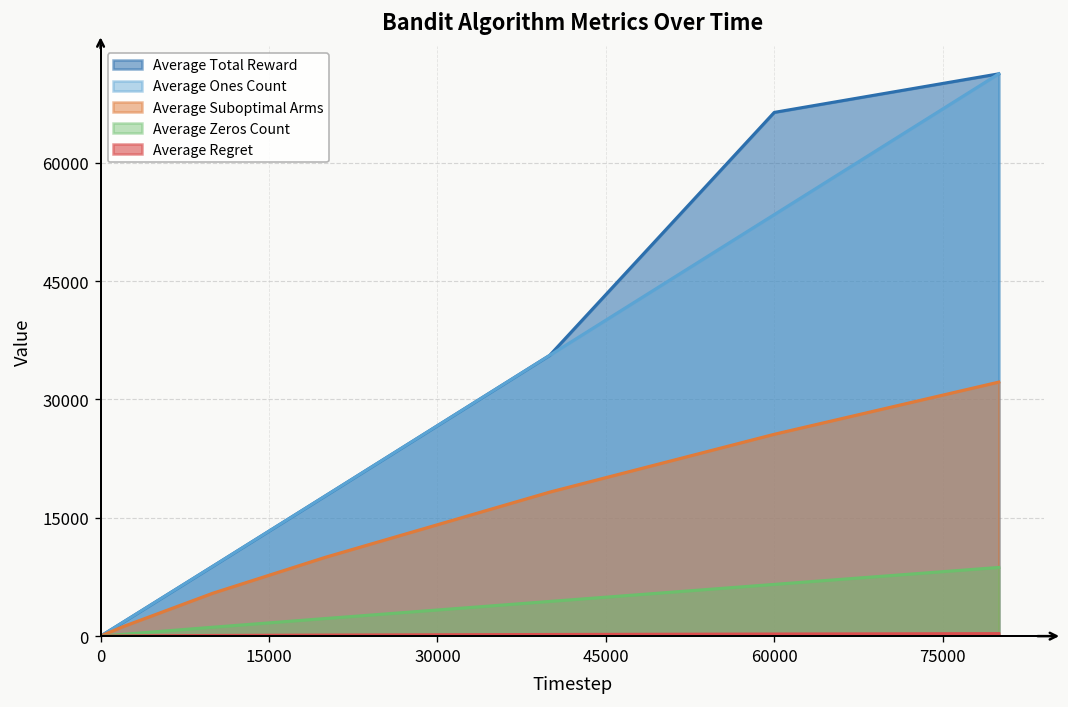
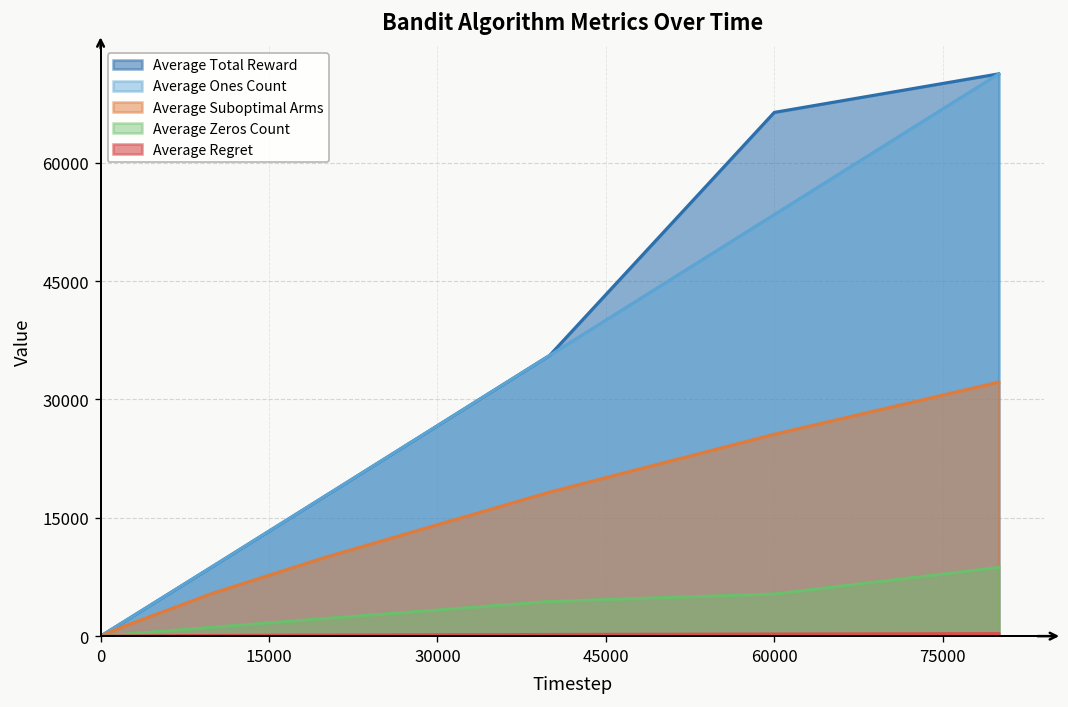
Average Zeros Count, 60000: 7000 -> 5000
